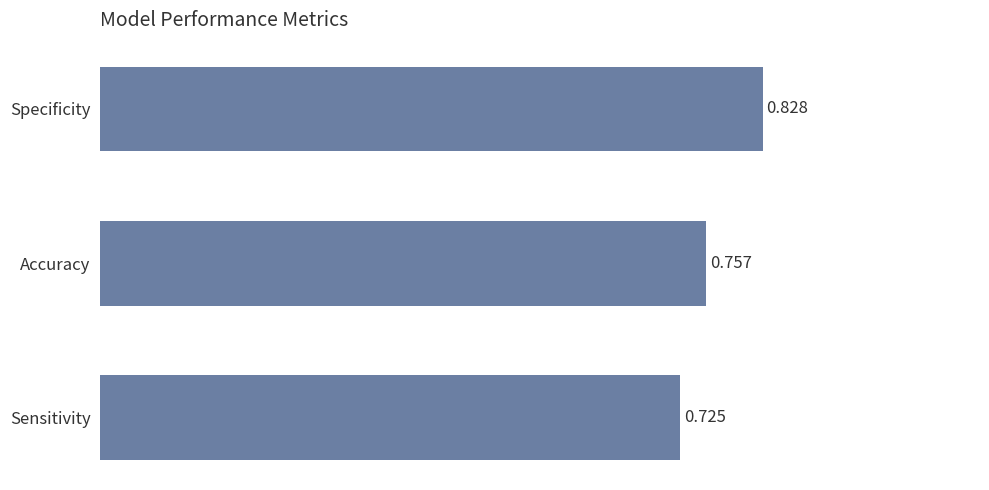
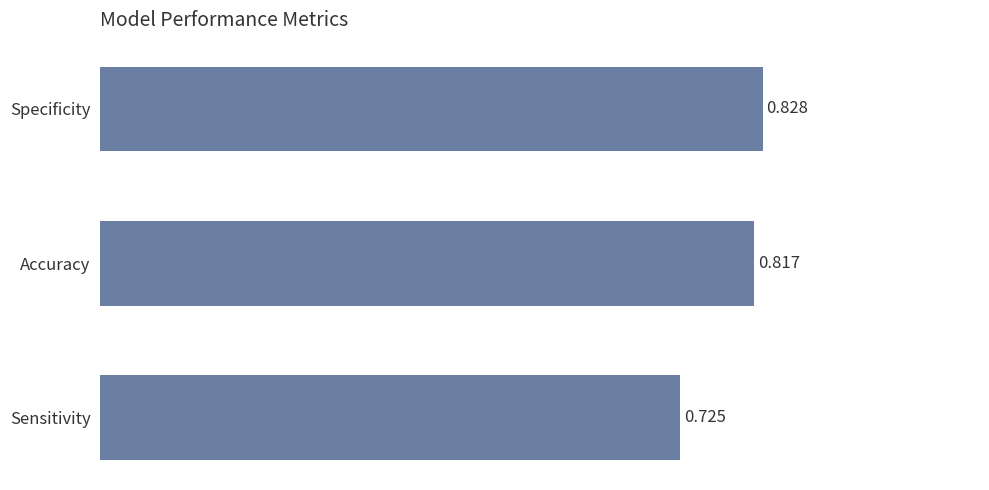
Accuracy: 0.757 -> 0.817
